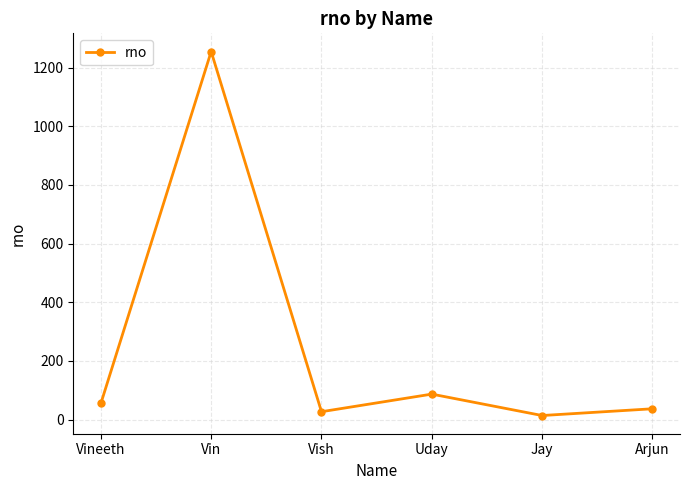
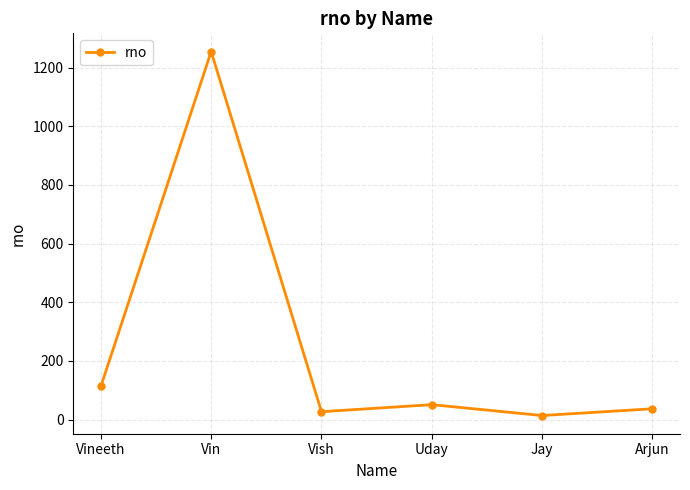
Vineeth: 60 -> 110
Uday: 90 -> 50
